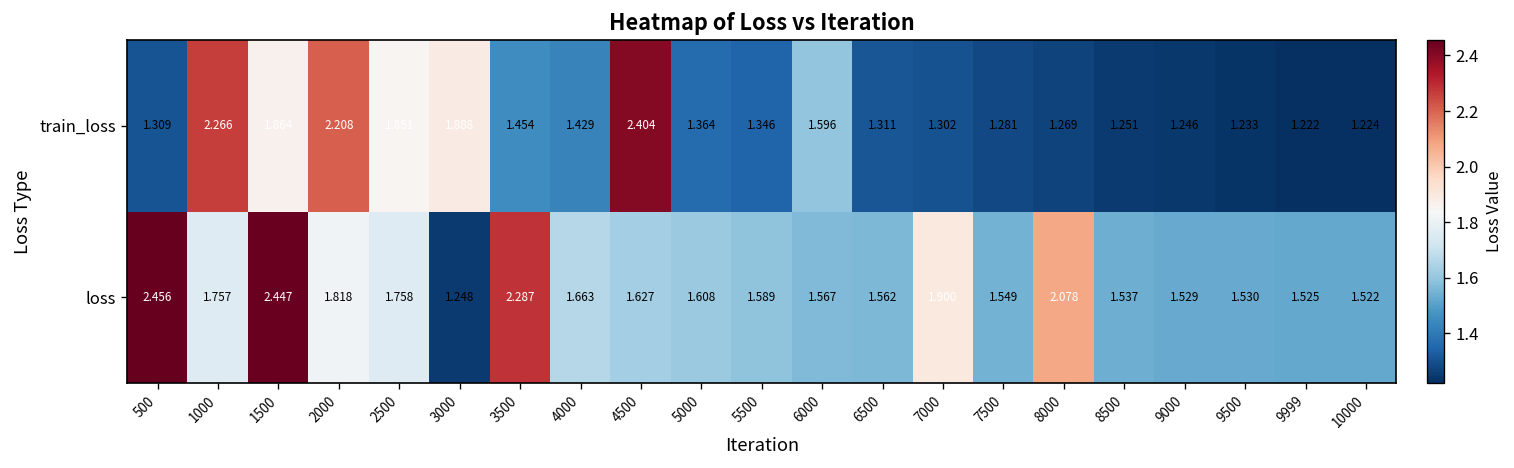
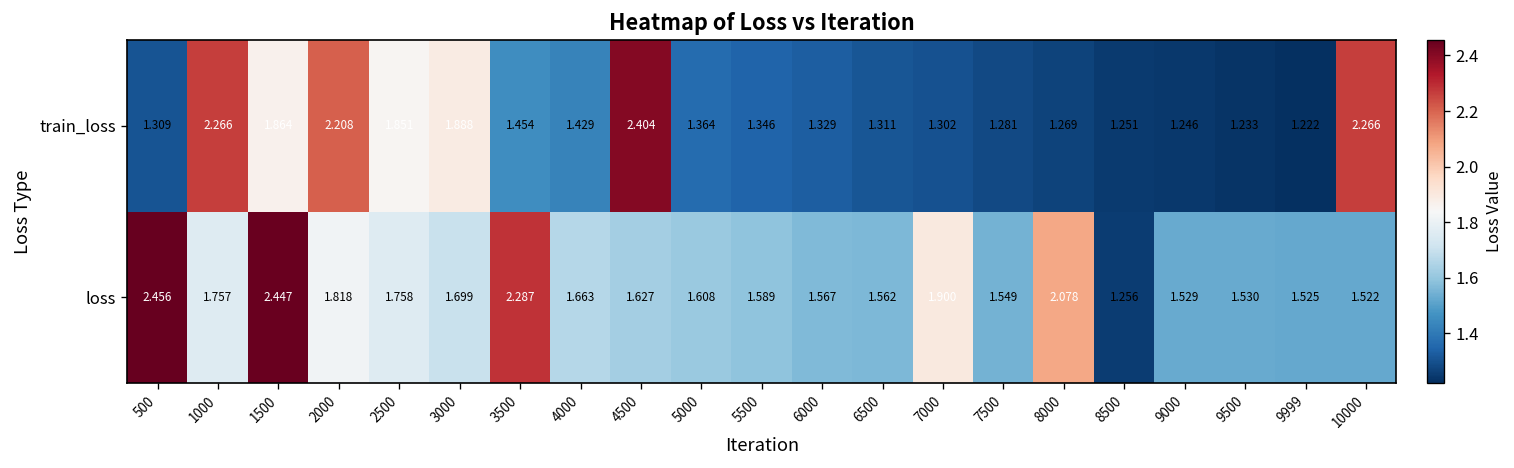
train_loss, 6000: 1.596 -> 1.329
train_loss, 10000: 1.224 -> 2.266
loss, 3000: 1.248 -> 1.699
loss, 8500: 1.537 -> 1.256
